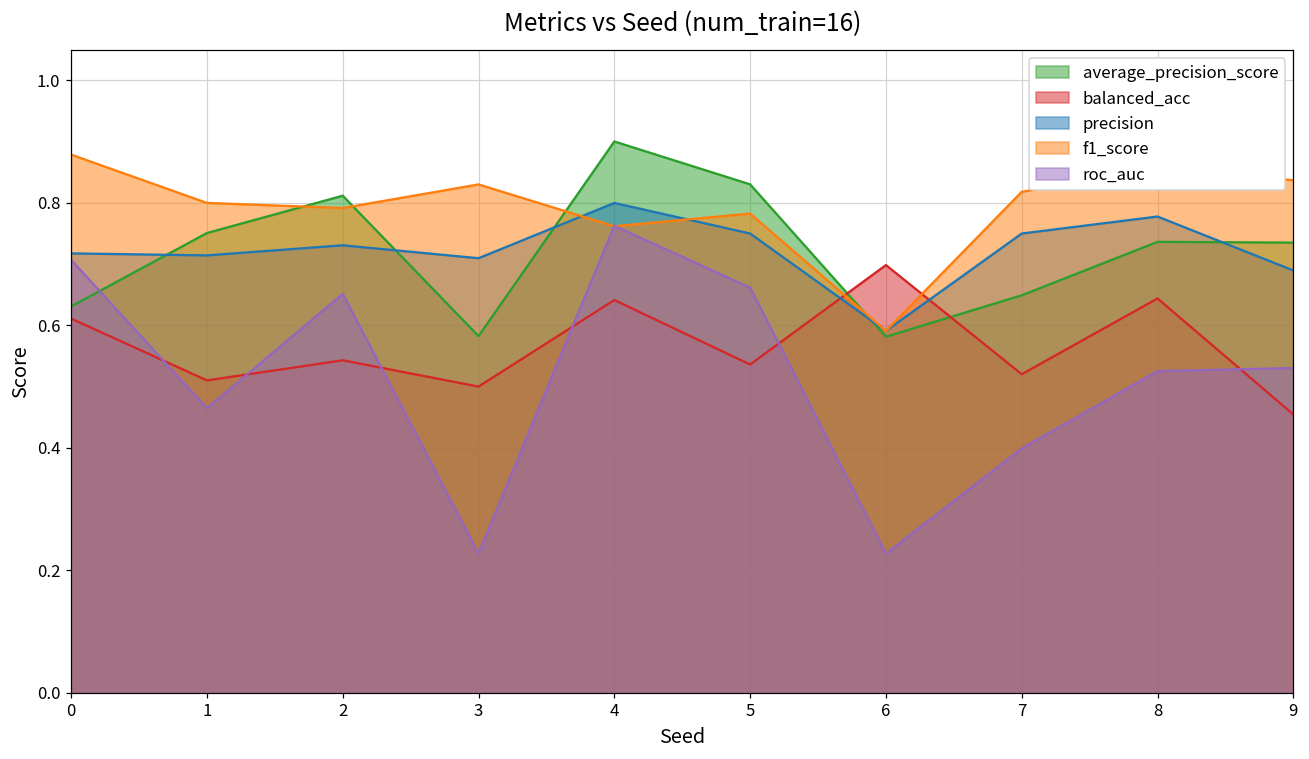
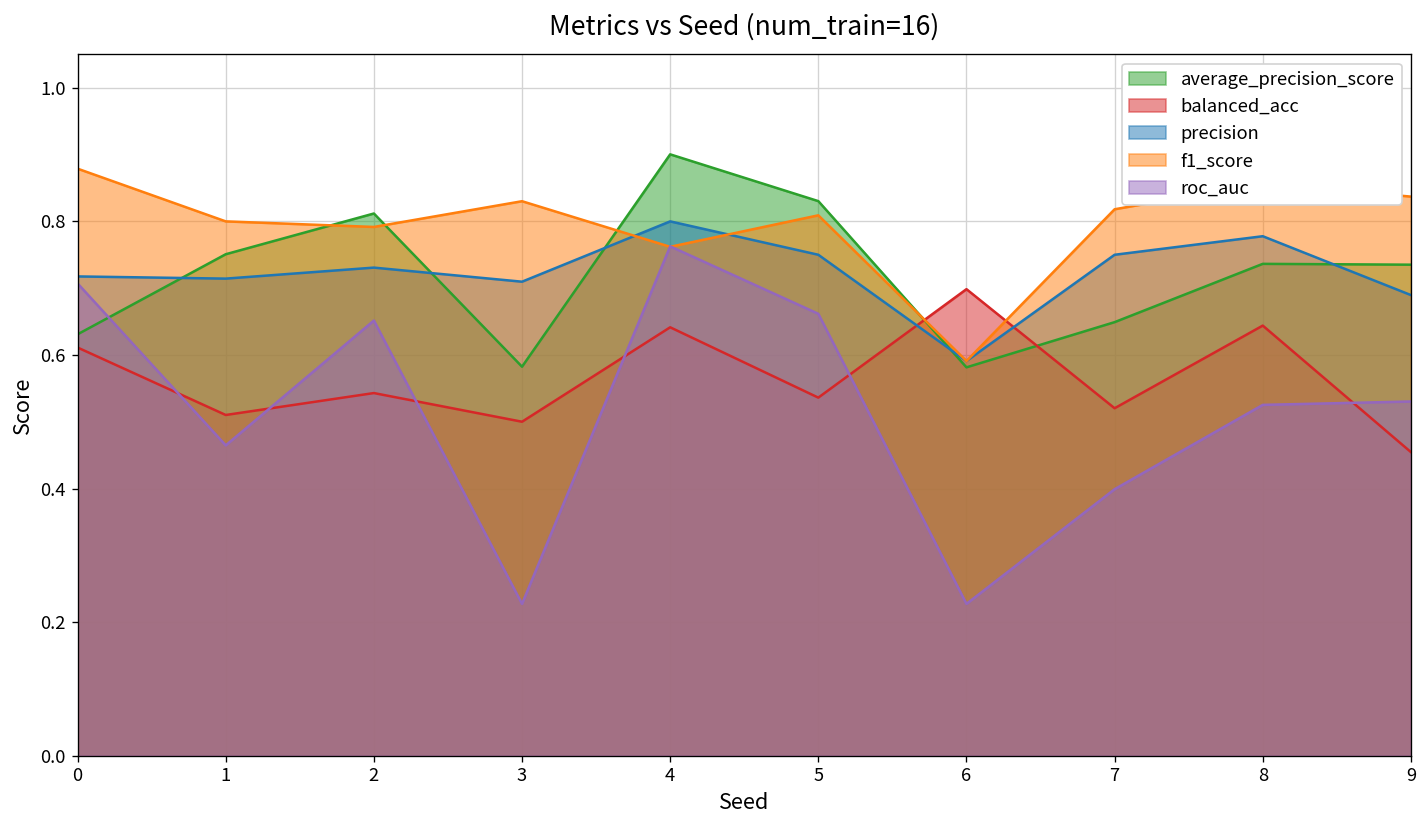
f1_score, 5: 0.78 -> 0.81
